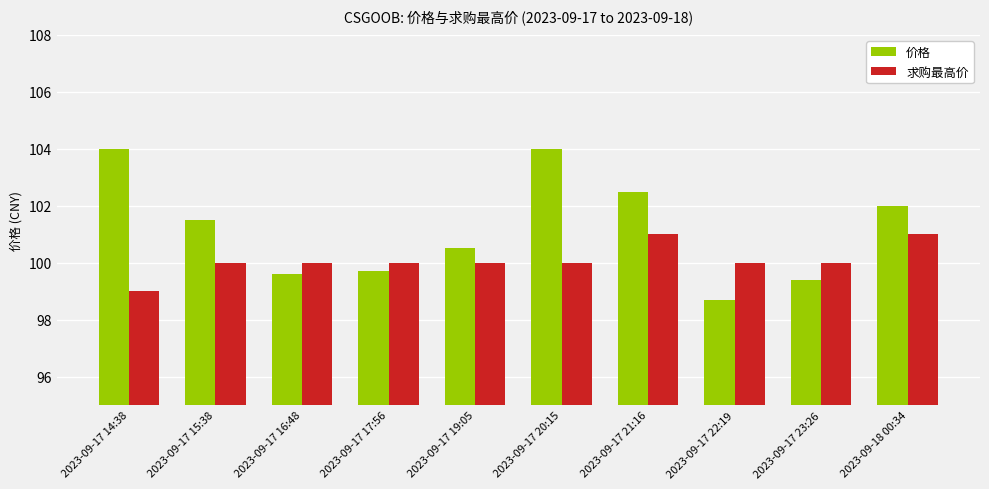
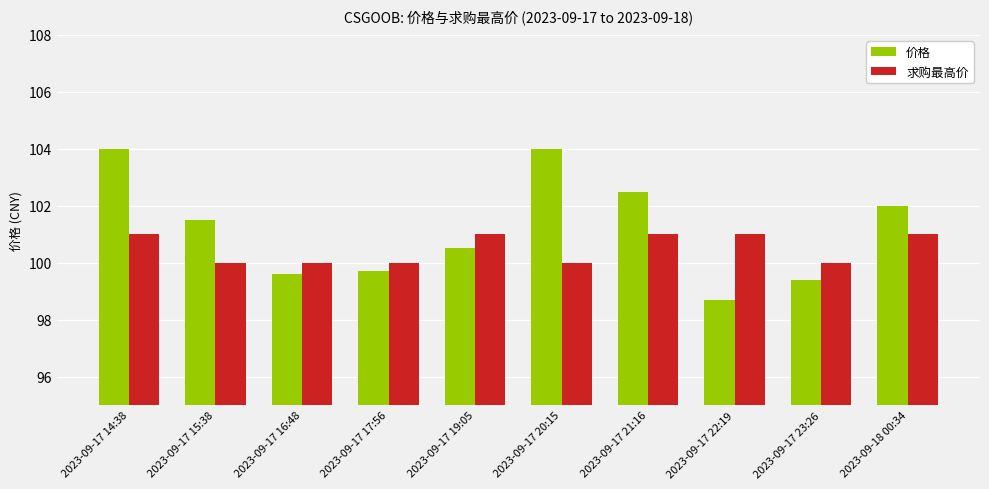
求购最高价, 2023-09-17 14:38: 99 -> 101
求购最高价, 2023-09-17 19:05: 100 -> 101
求购最高价, 2023-09-17 22:19: 100 -> 101
